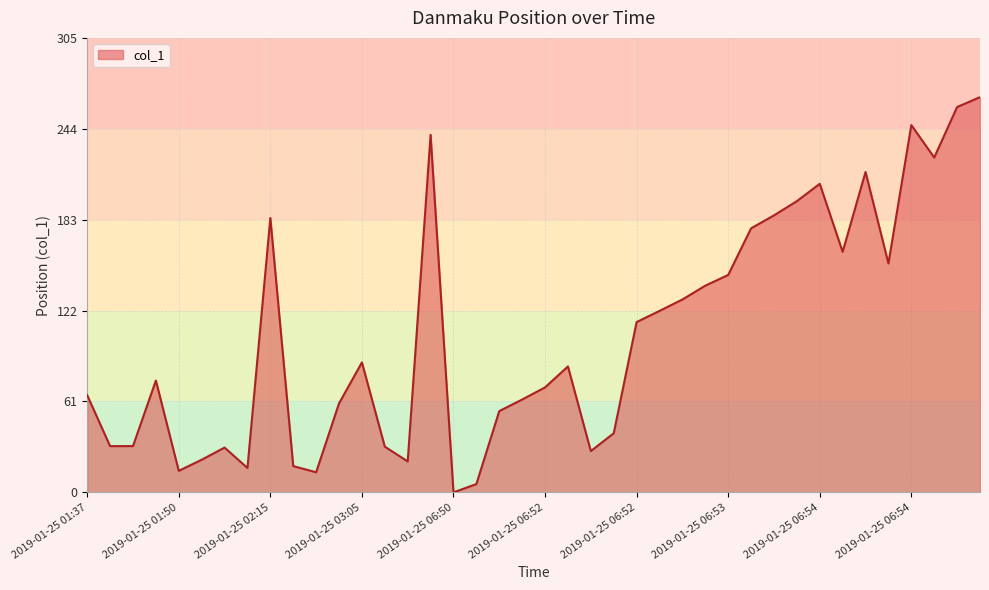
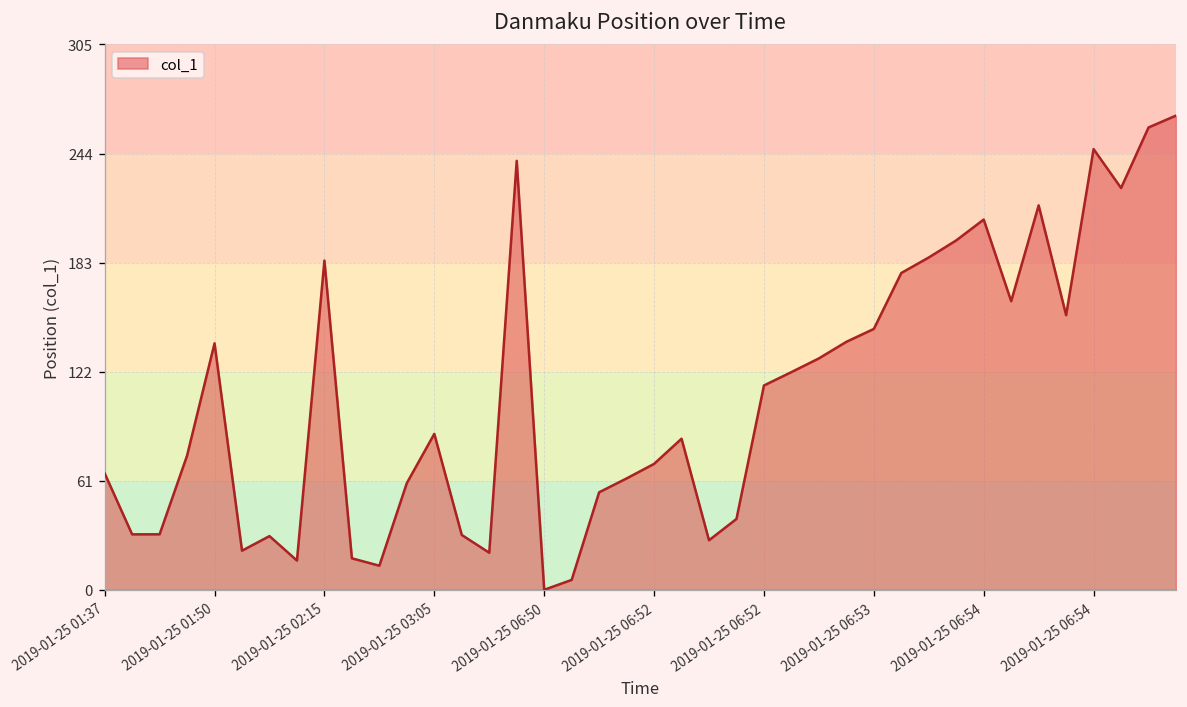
2019-01-25 01:50: 14 -> 138
